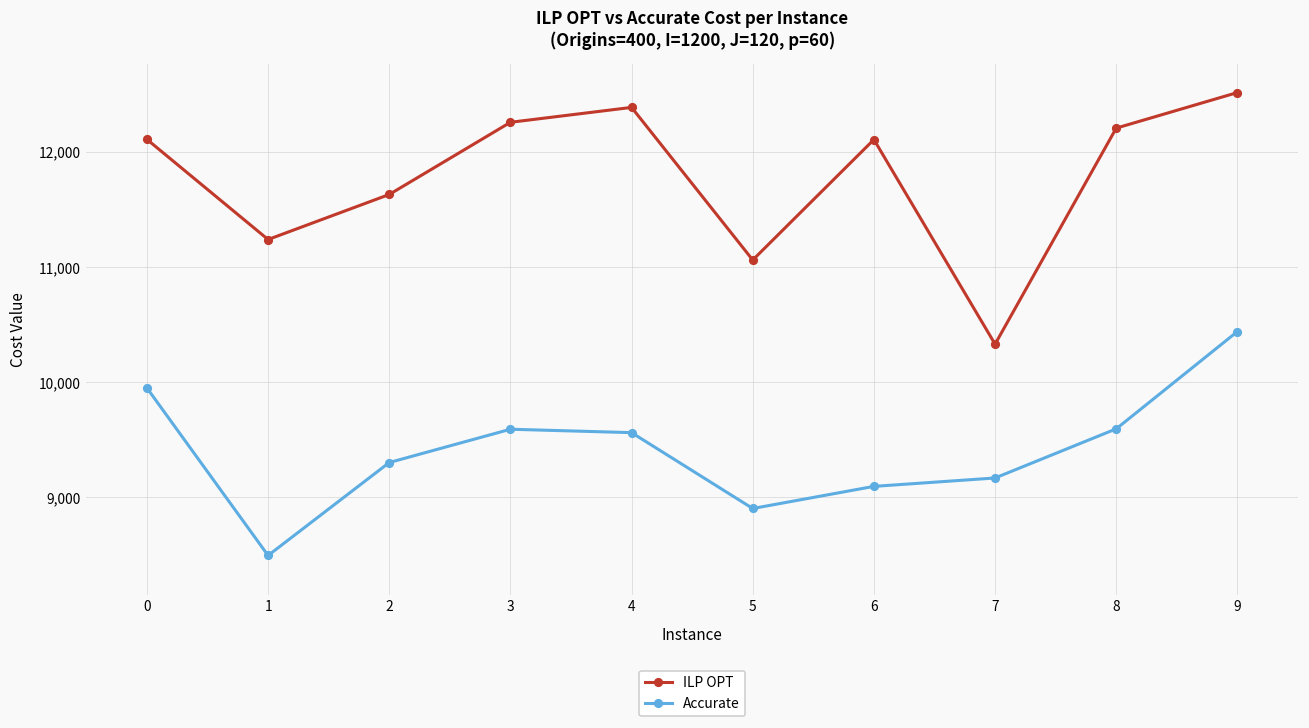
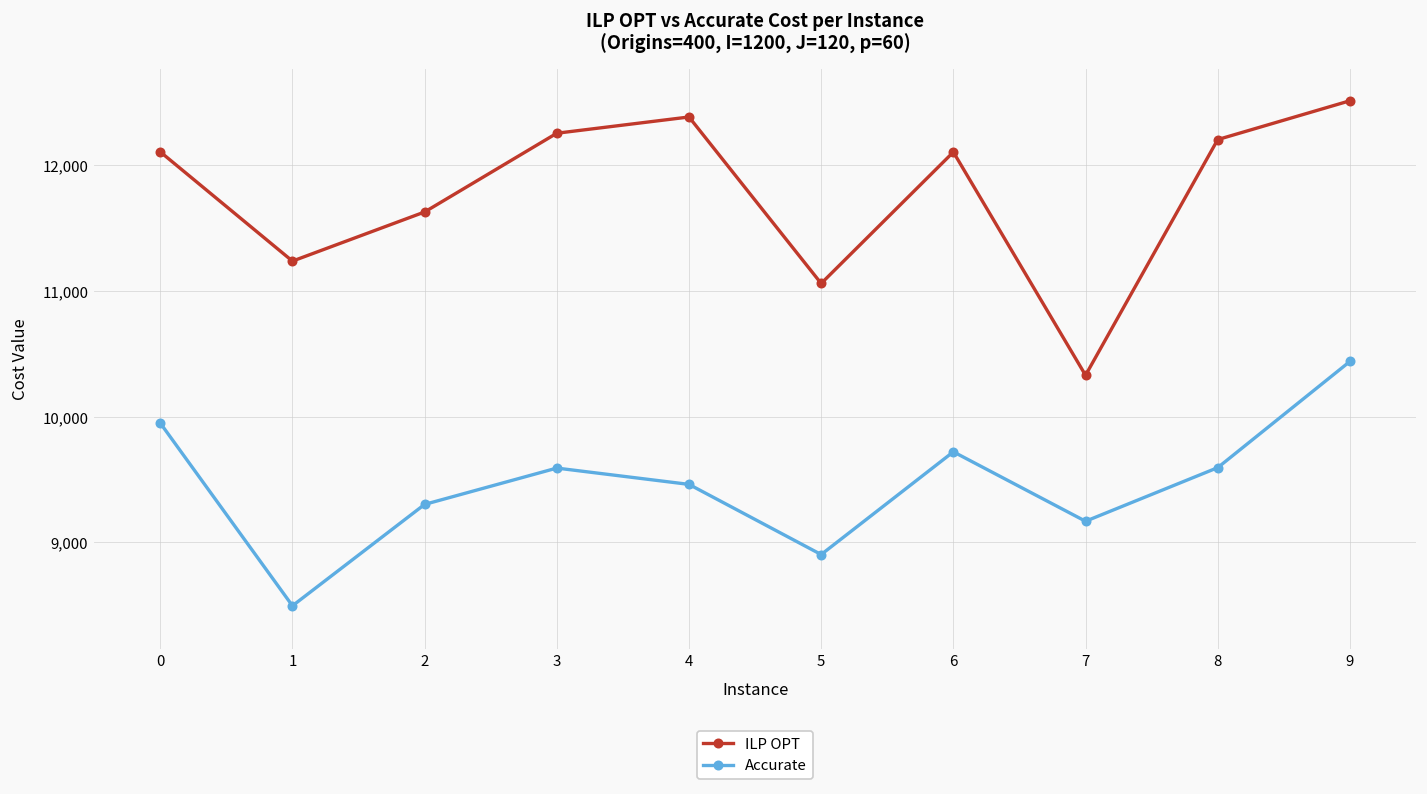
Accurate, 4: 9,560 -> 9,460
Accurate, 6: 9,100 -> 9,720
